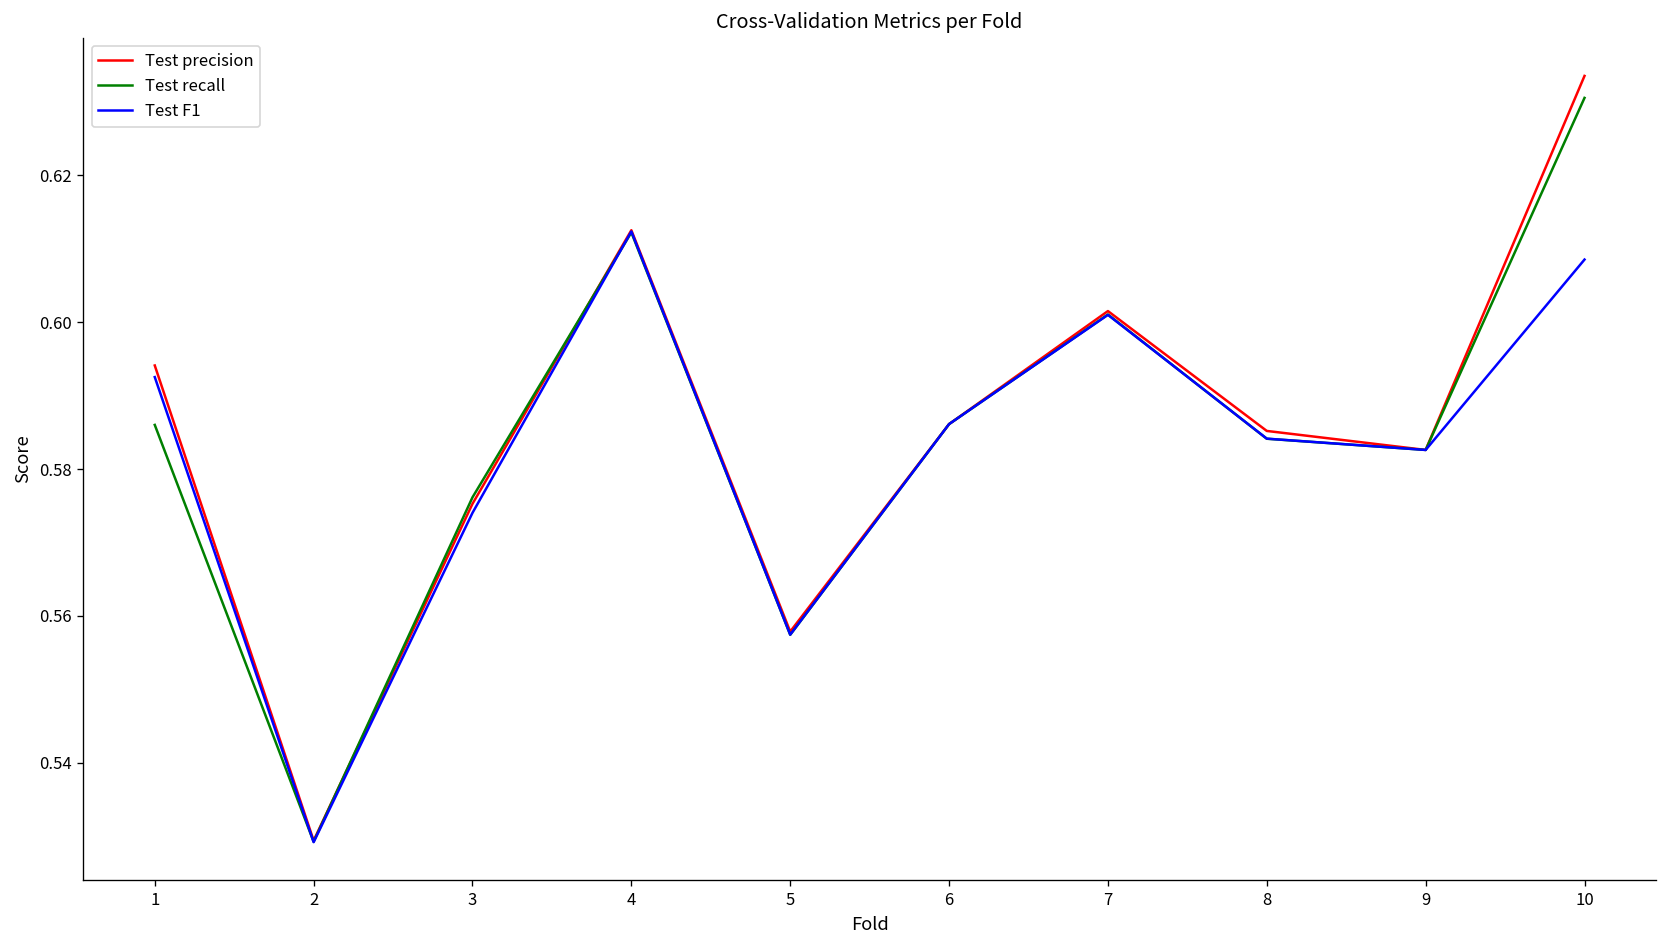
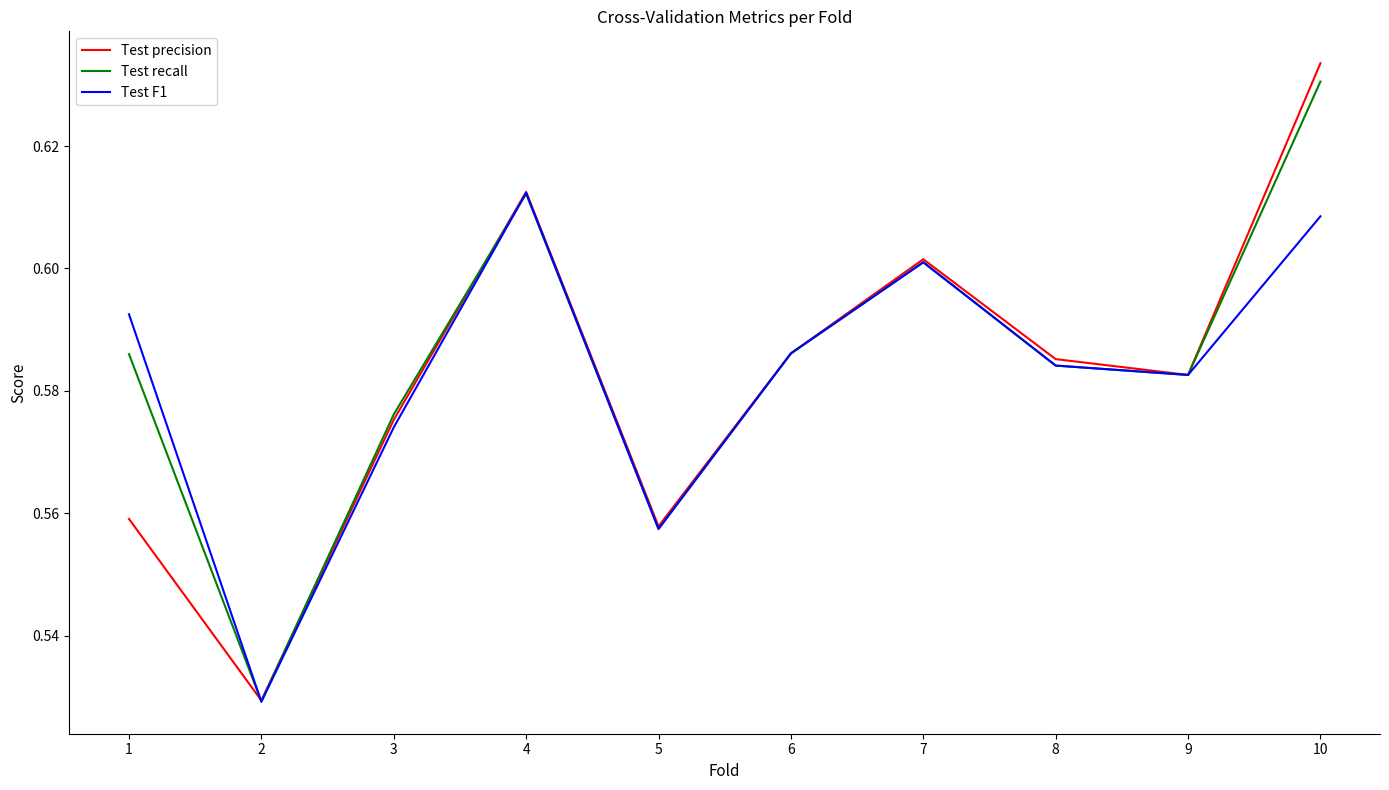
Test precision, 1: 0.594 -> 0.559
